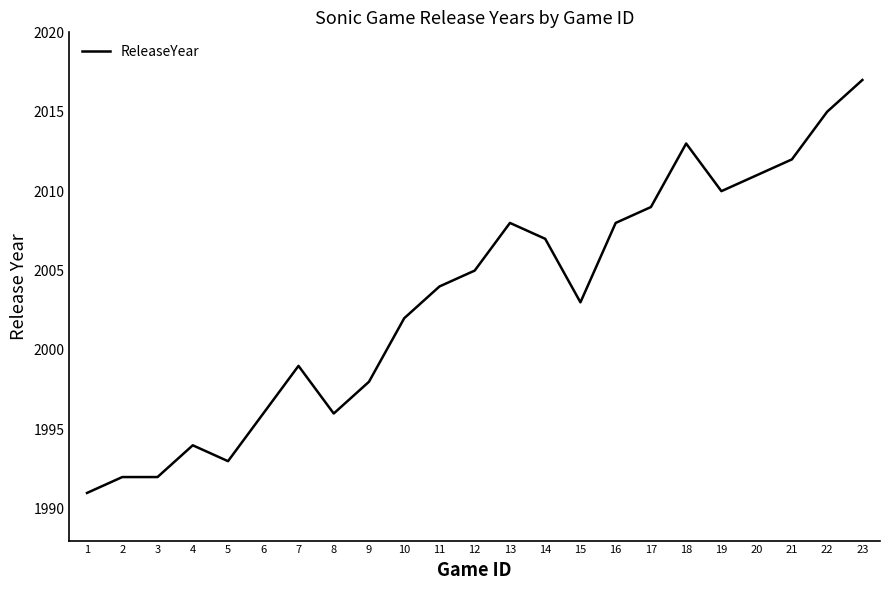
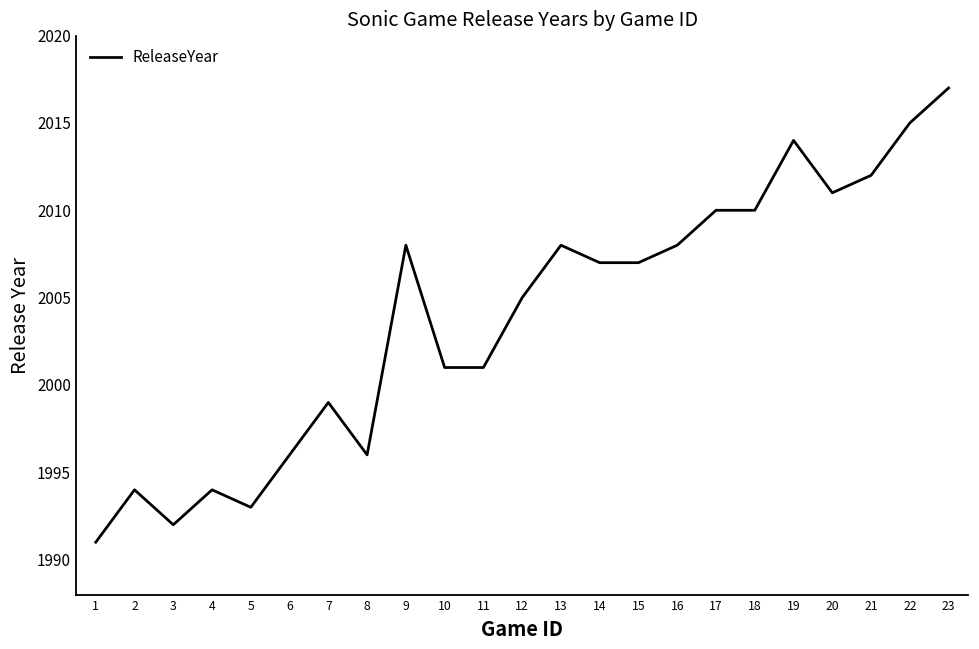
2: 1992 -> 1994
9: 1998 -> 2008
10: 2002 -> 2001
11: 2004 -> 2001
15: 2003 -> 2007
17: 2009 -> 2010
18: 2013 -> 2010
19: 2010 -> 2014
